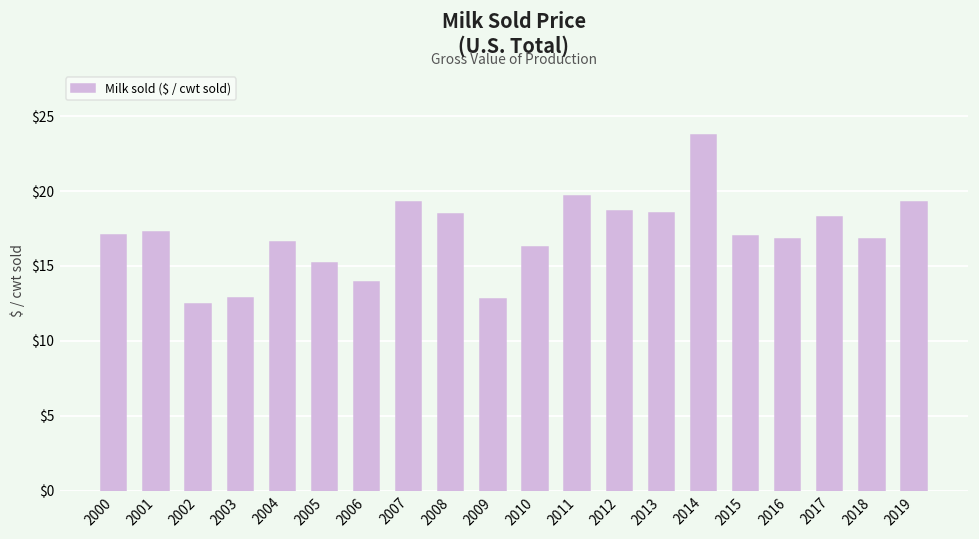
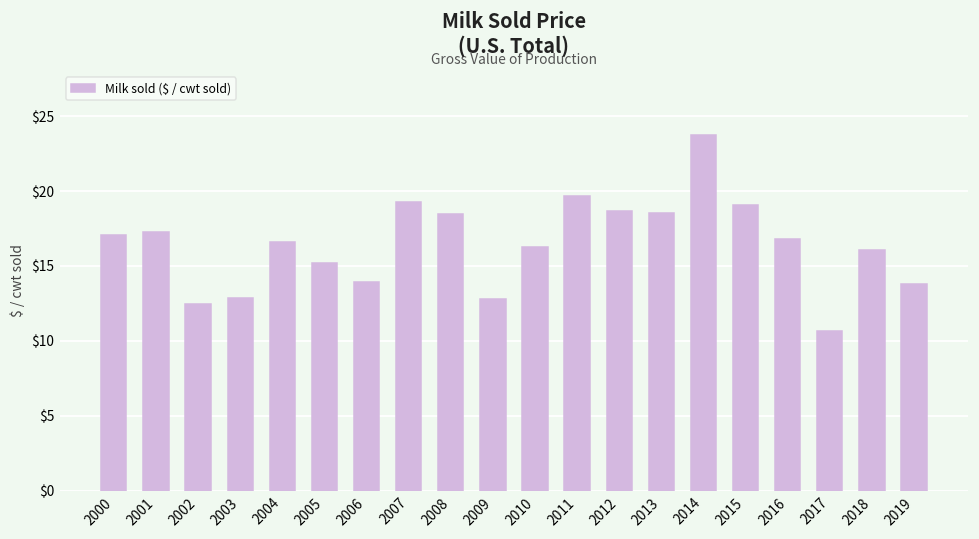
2015: $17.0 -> $19.1
2017: $18.3 -> $10.6
2018: $16.8 -> $16.0
2019: $19.2 -> $13.8
